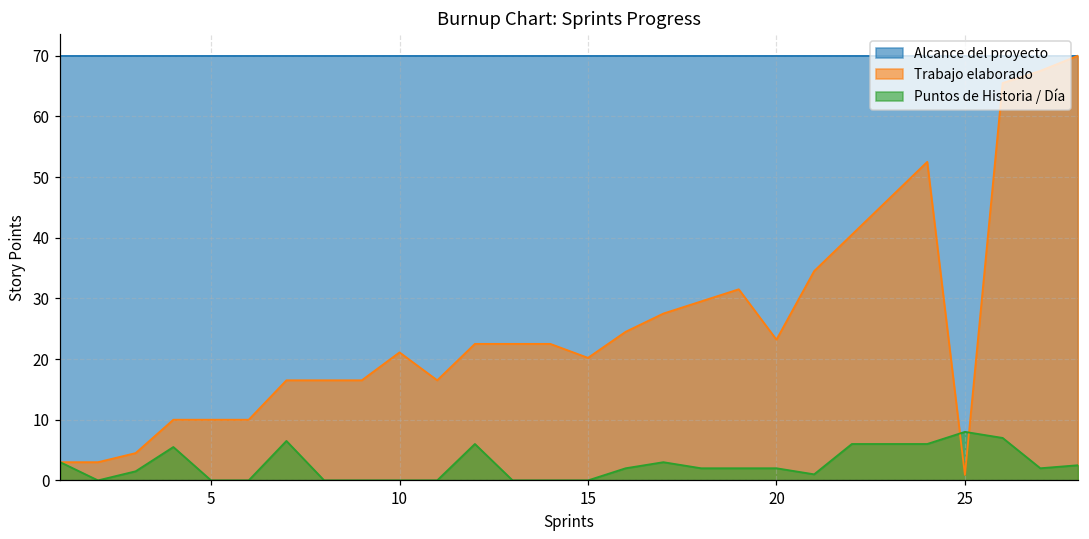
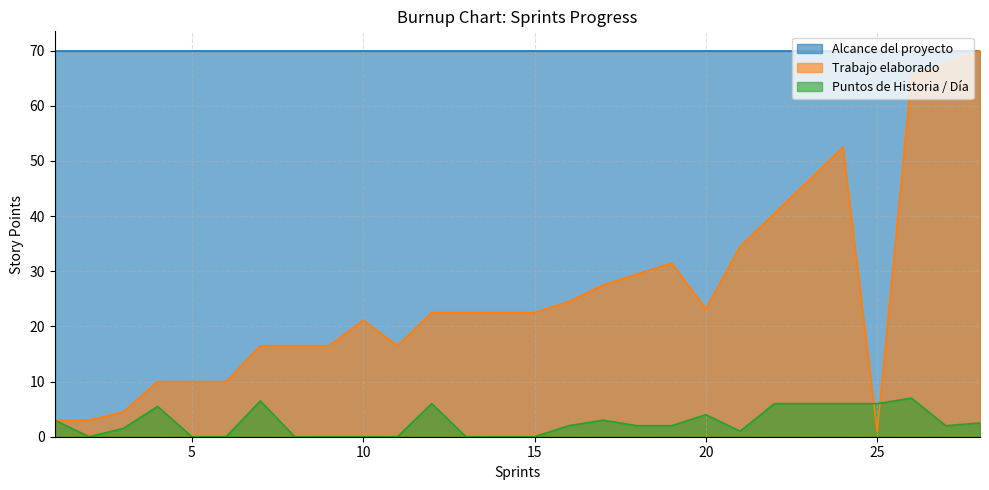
Trabajo elaborado, 15: 20 -> 23
Puntos de Historia / Día, 20: 2 -> 4
Puntos de Historia / Día, 25: 8 -> 6
